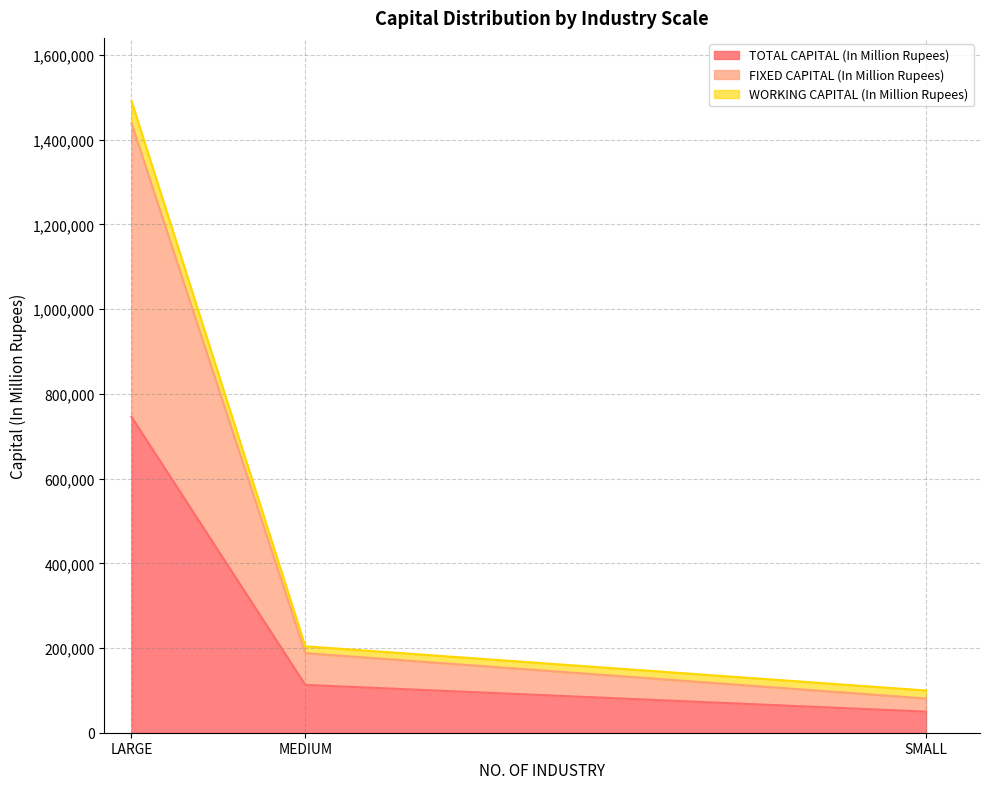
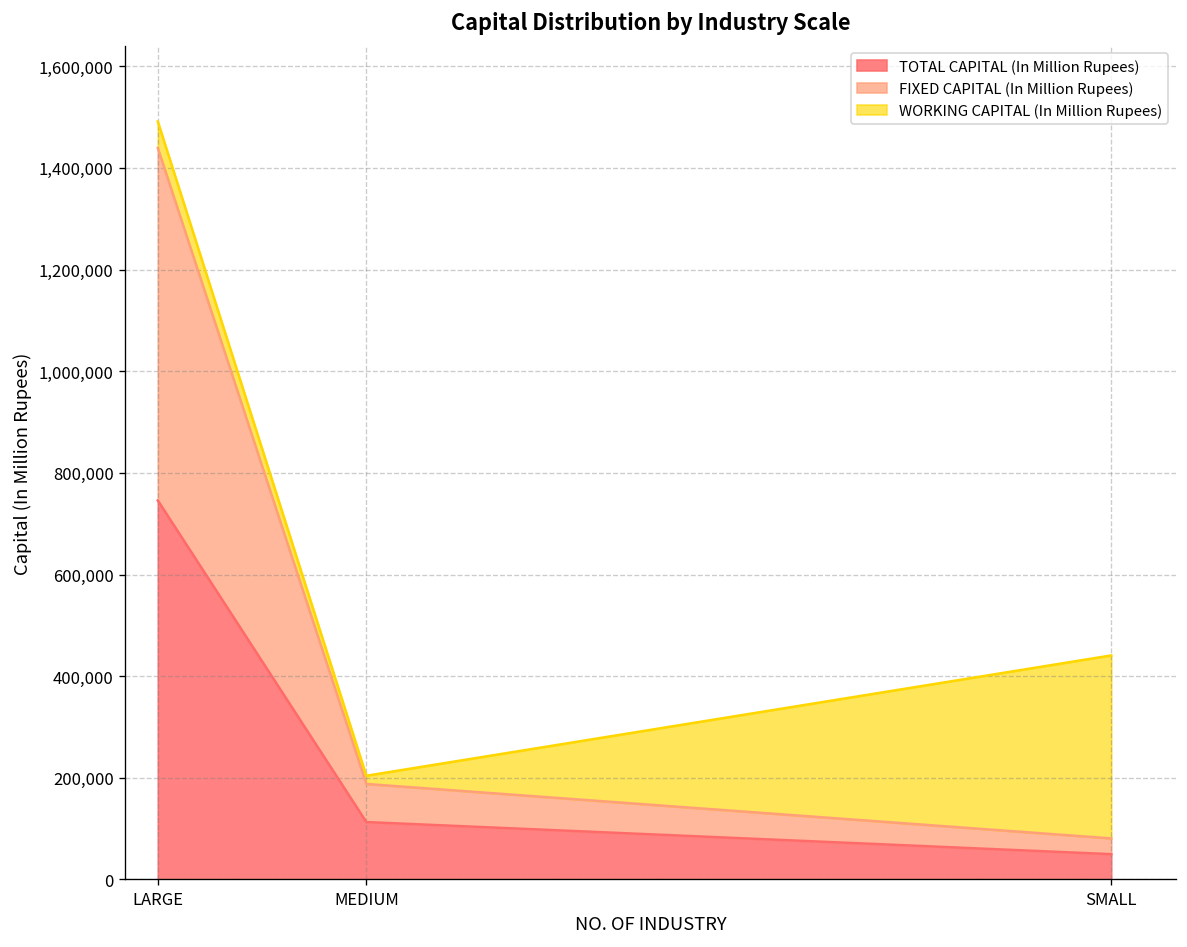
WORKING CAPITAL (In Million Rupees), SMALL: 20,000 -> 360,000
